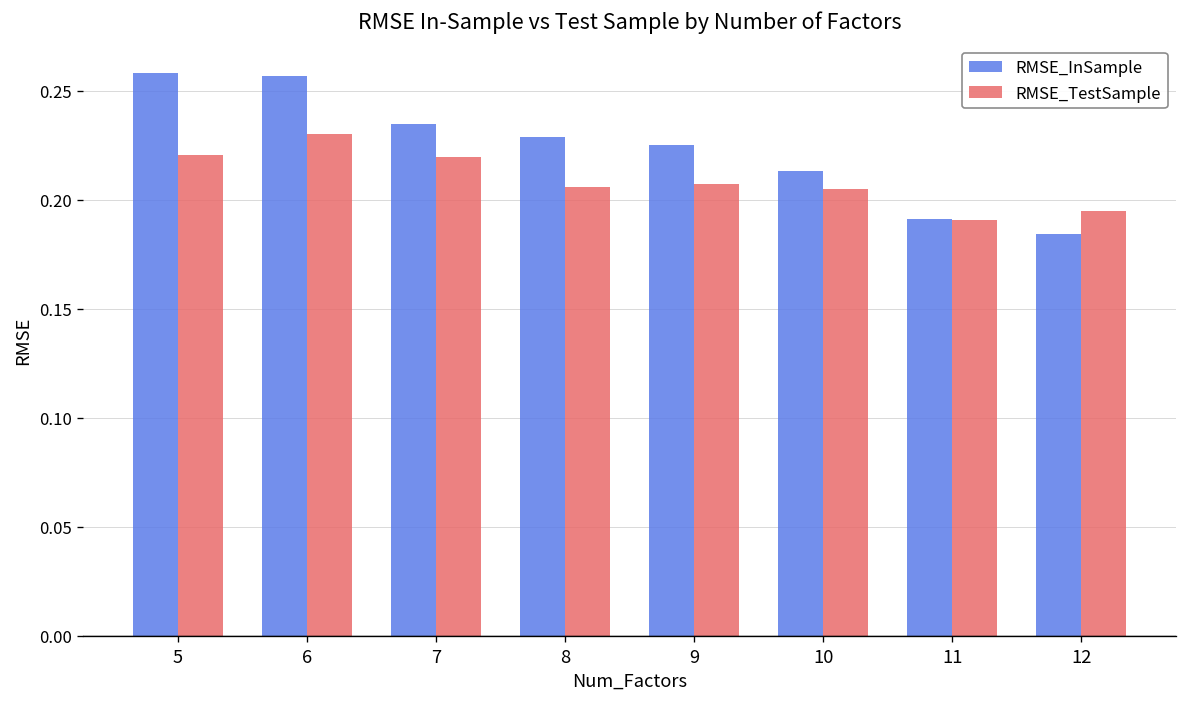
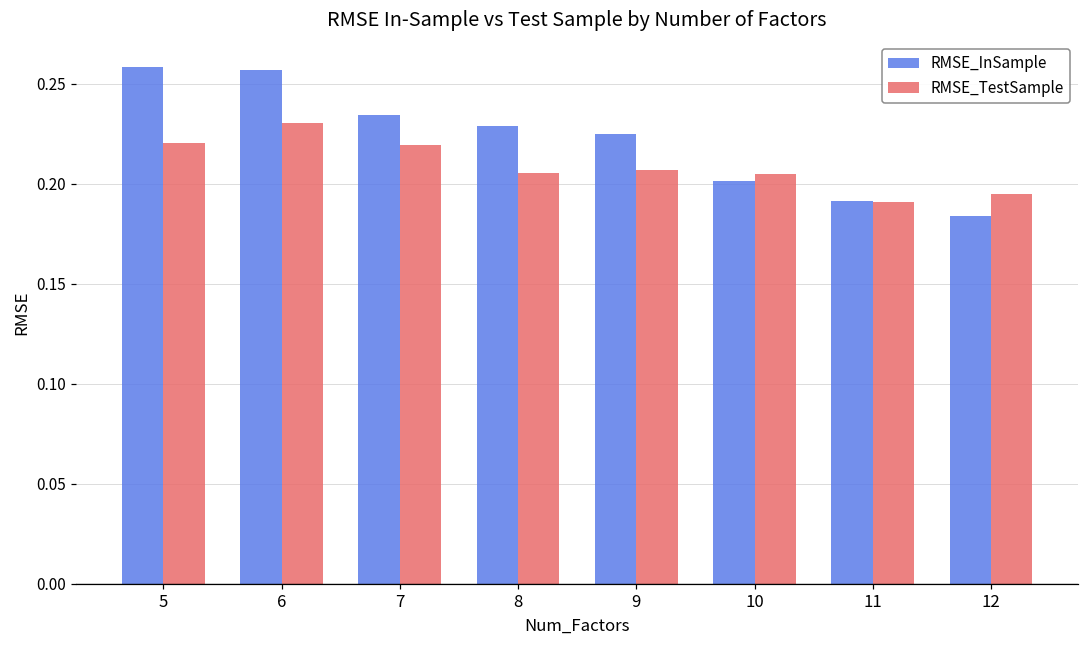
RMSE_InSample, 10: 0.213 -> 0.201
